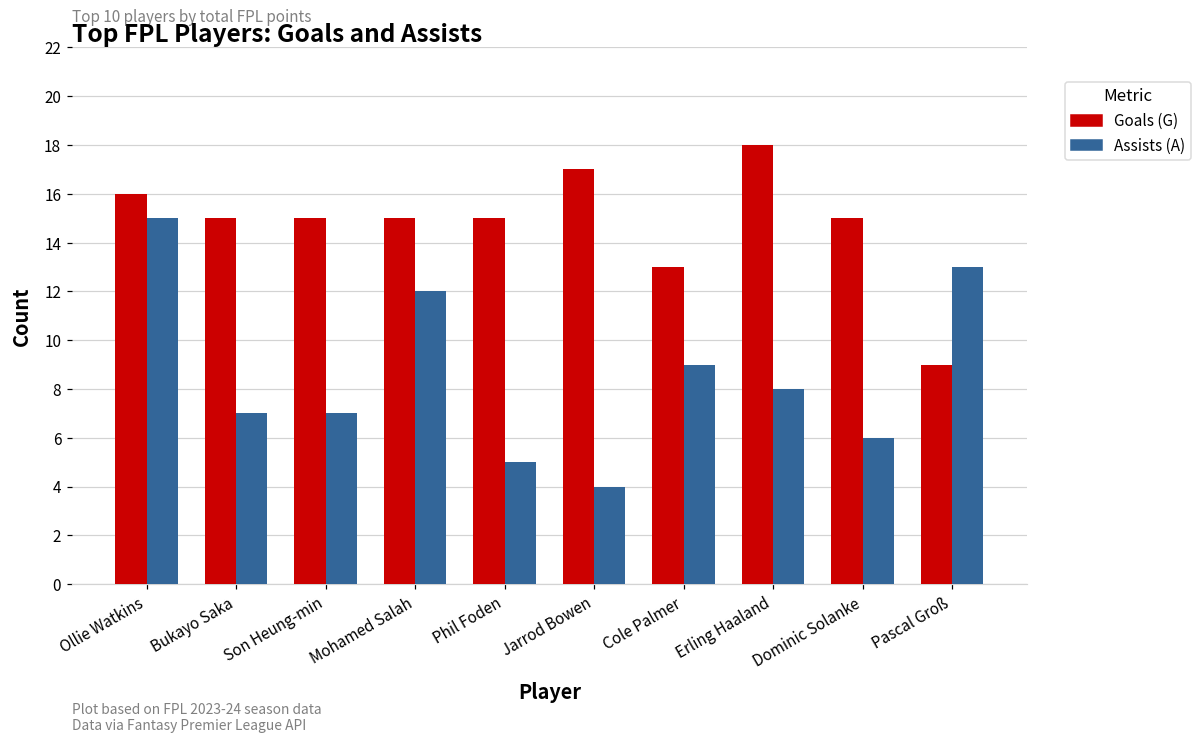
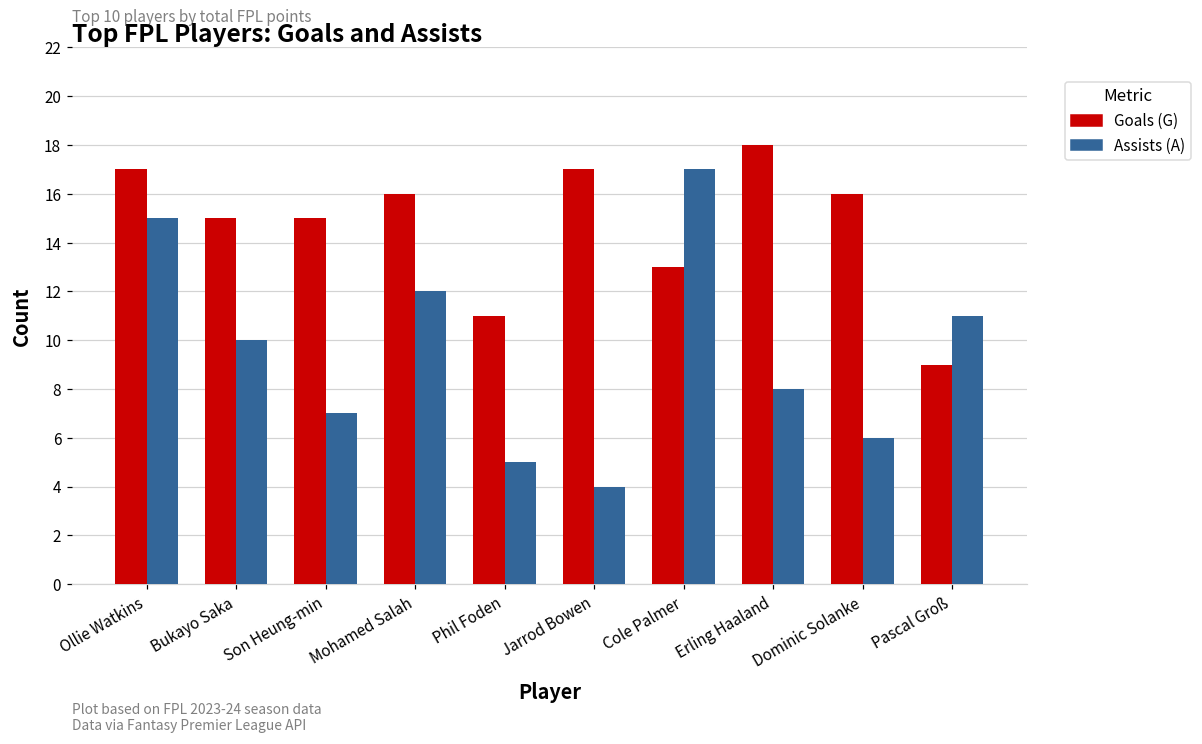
Goals (G), Ollie Watkins: 16 -> 17
Assists (A), Bukayo Saka: 7 -> 10
Goals (G), Mohamed Salah: 15 -> 16
Goals (G), Phil Foden: 15 -> 11
Assists (A), Cole Palmer: 9 -> 17
Goals (G), Dominic Solanke: 15 -> 16
Assists (A), Pascal Groß: 13 -> 11
